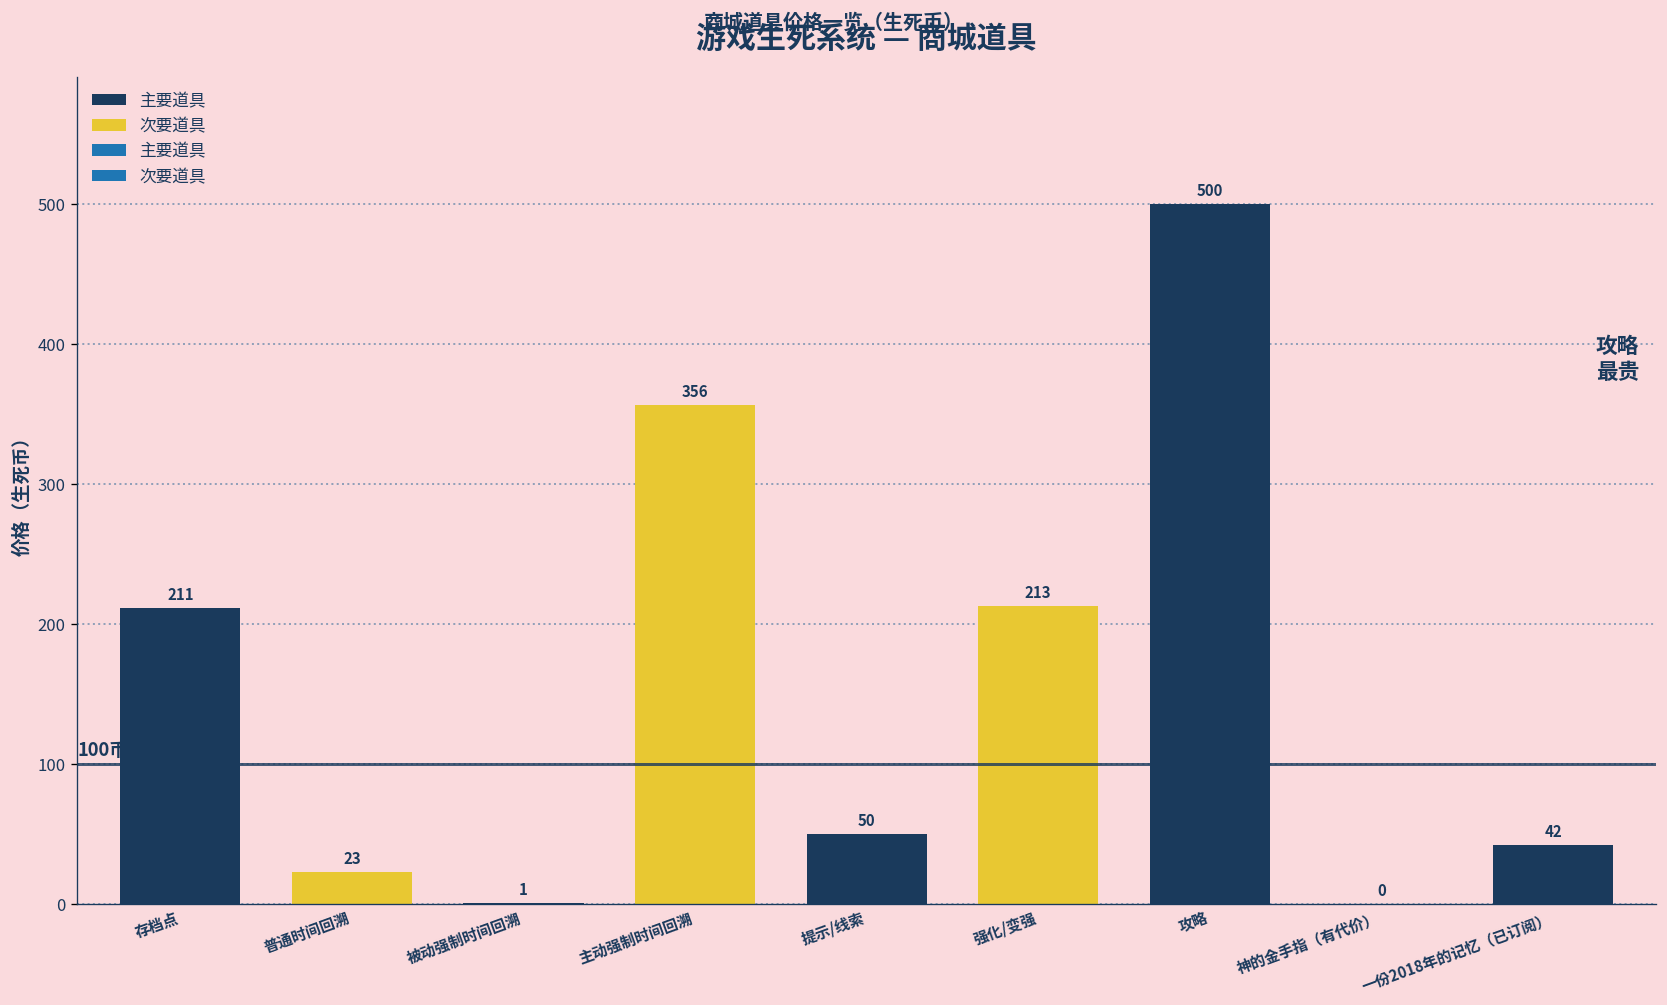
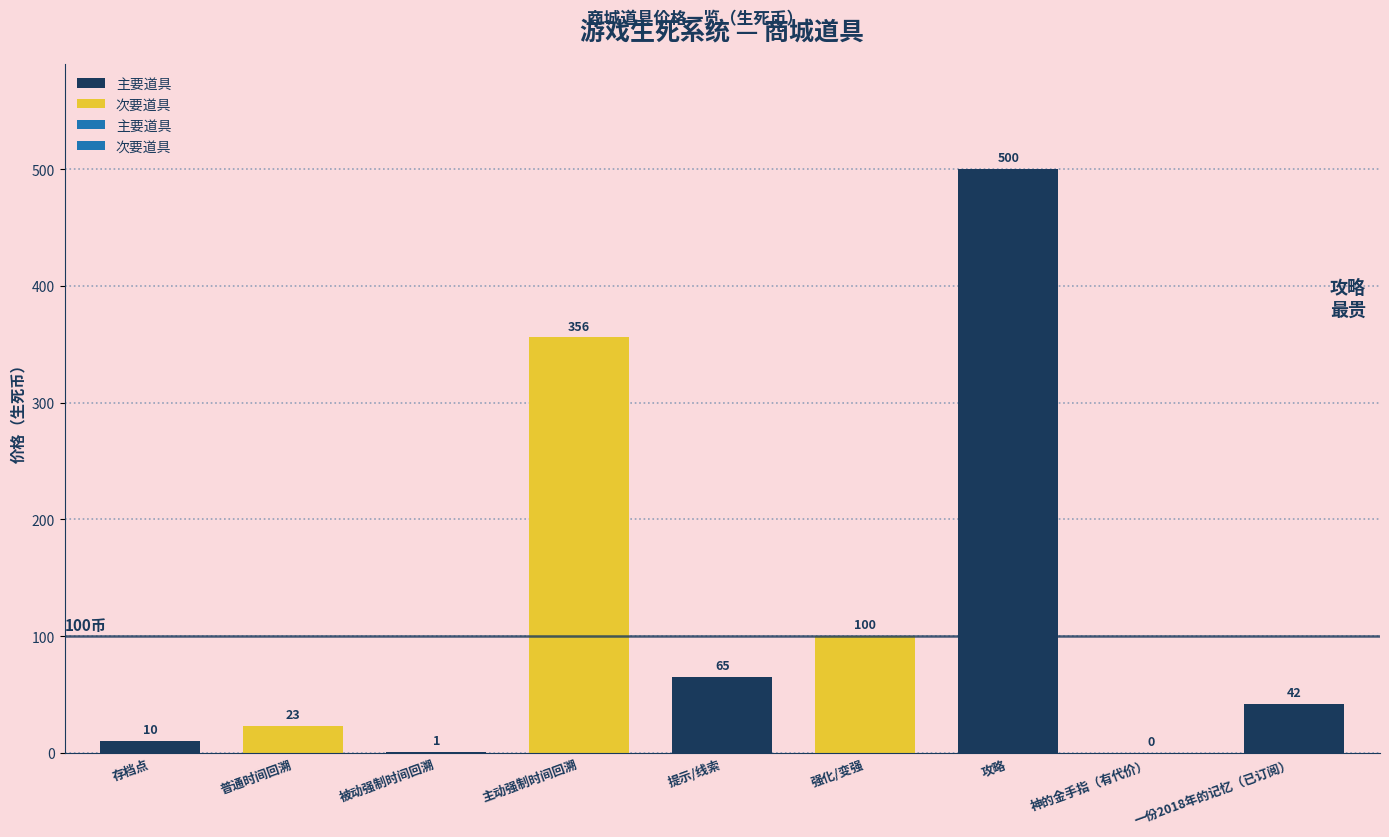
存档点: 211 -> 10
提示/线索: 50 -> 65
强化/变强: 213 -> 100
